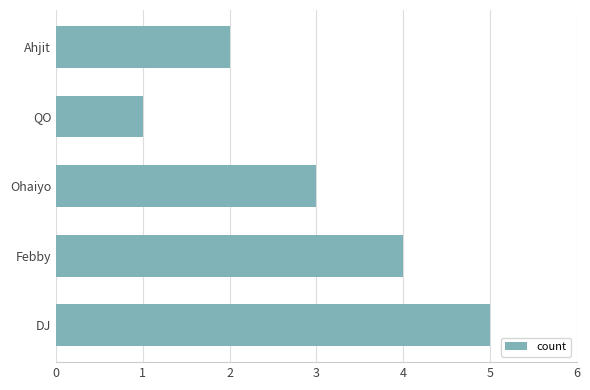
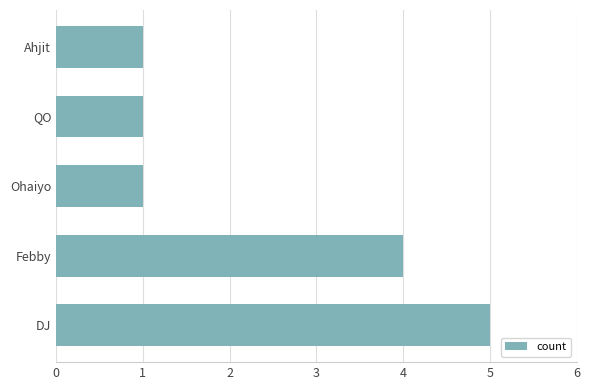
Ahjit: 2 -> 1
Ohaiyo: 3 -> 1
